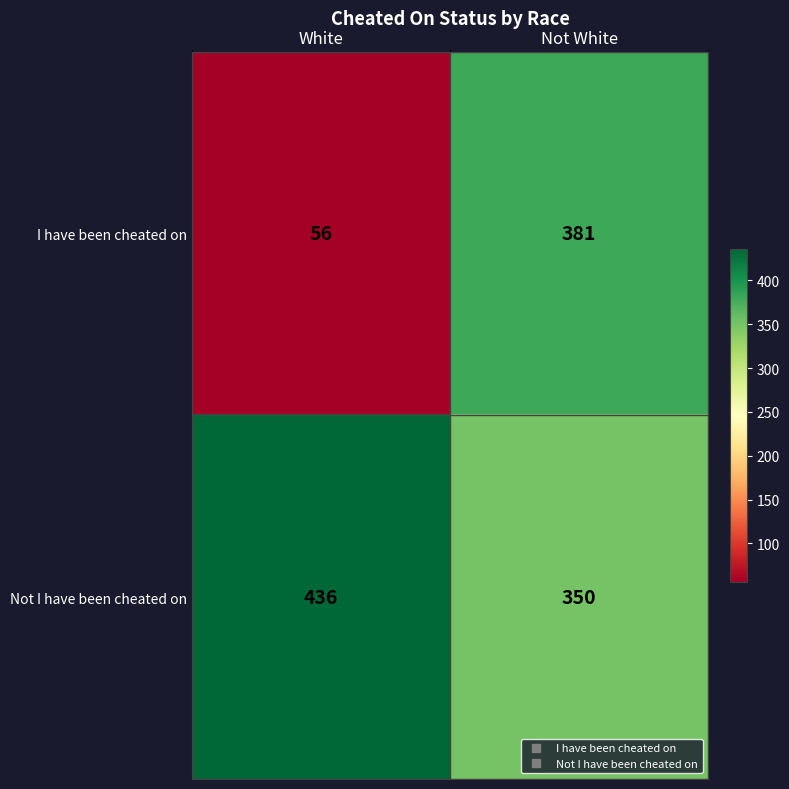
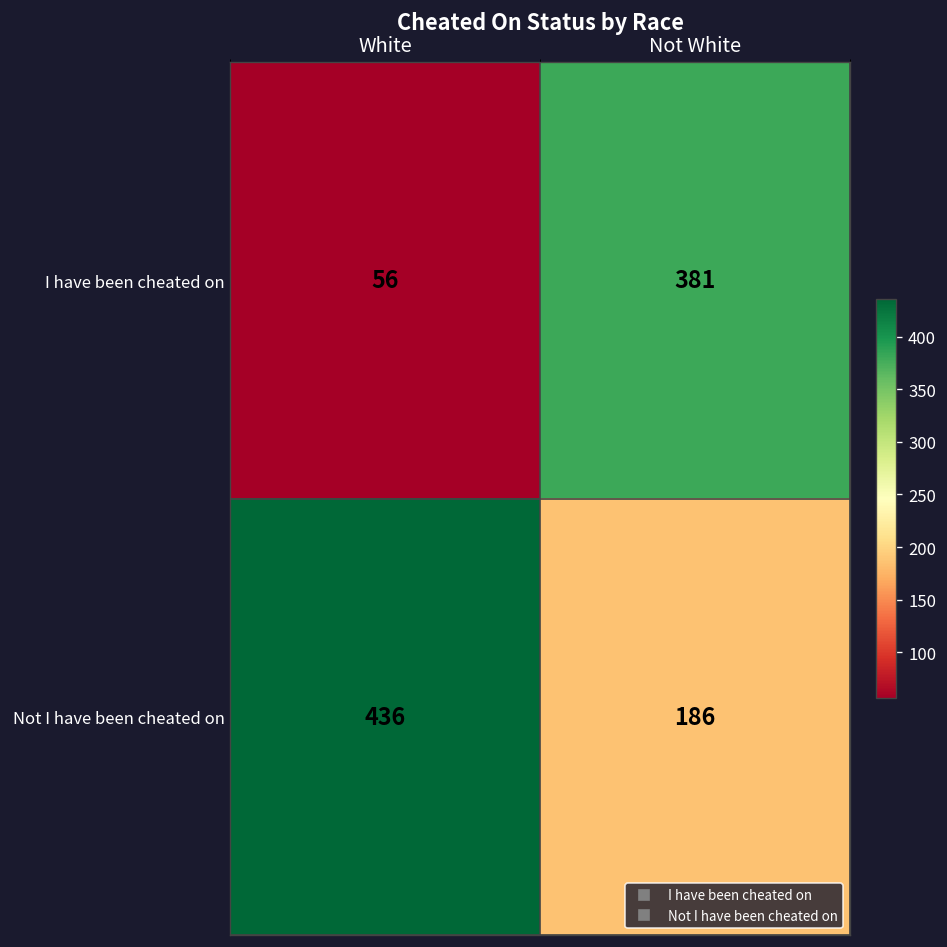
Not I have been cheated on, Not White: 350 -> 186
